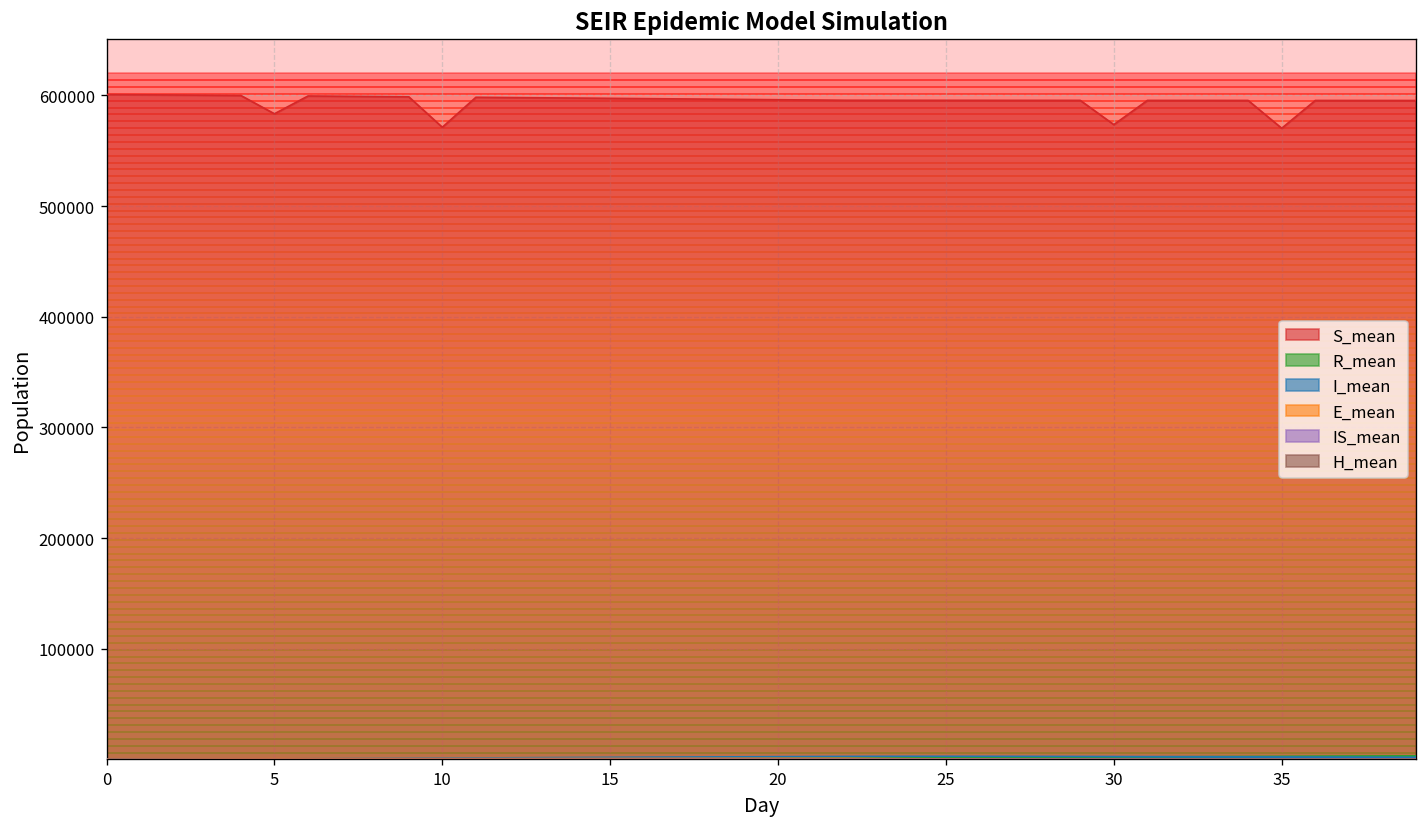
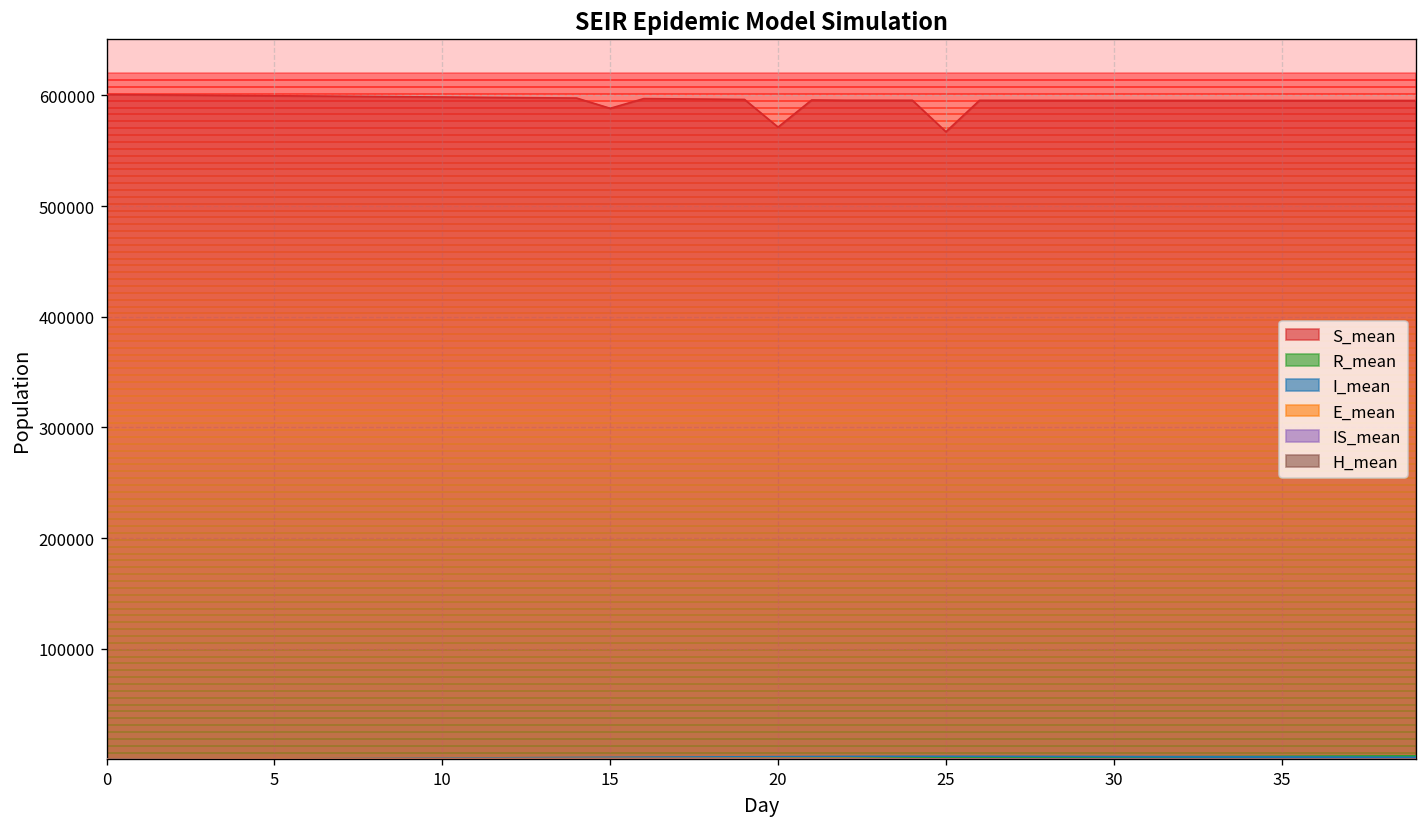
S_mean, 5: 580000 -> 600000
S_mean, 10: 570000 -> 600000
S_mean, 15: 600000 -> 590000
S_mean, 20: 600000 -> 570000
S_mean, 25: 600000 -> 570000
S_mean, 30: 570000 -> 600000
S_mean, 35: 570000 -> 600000
